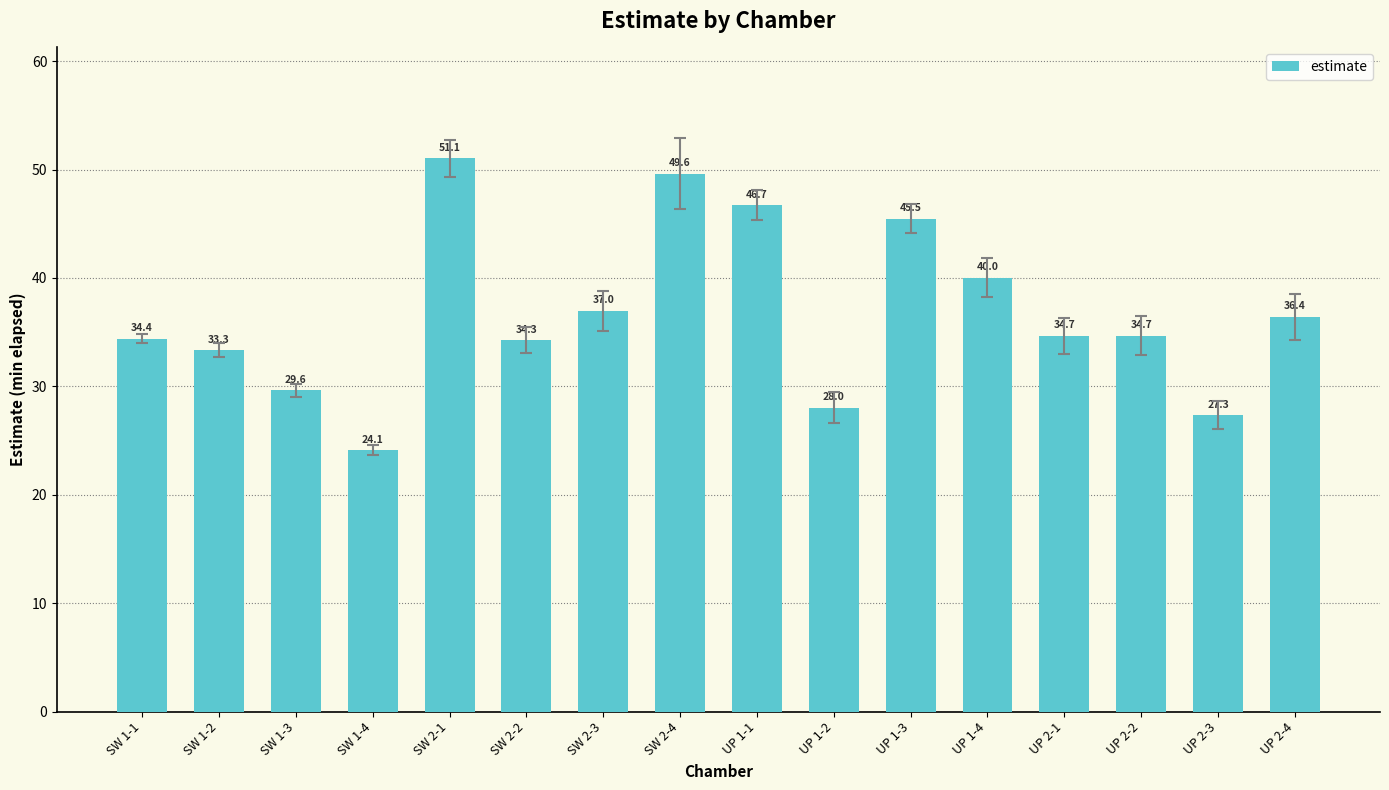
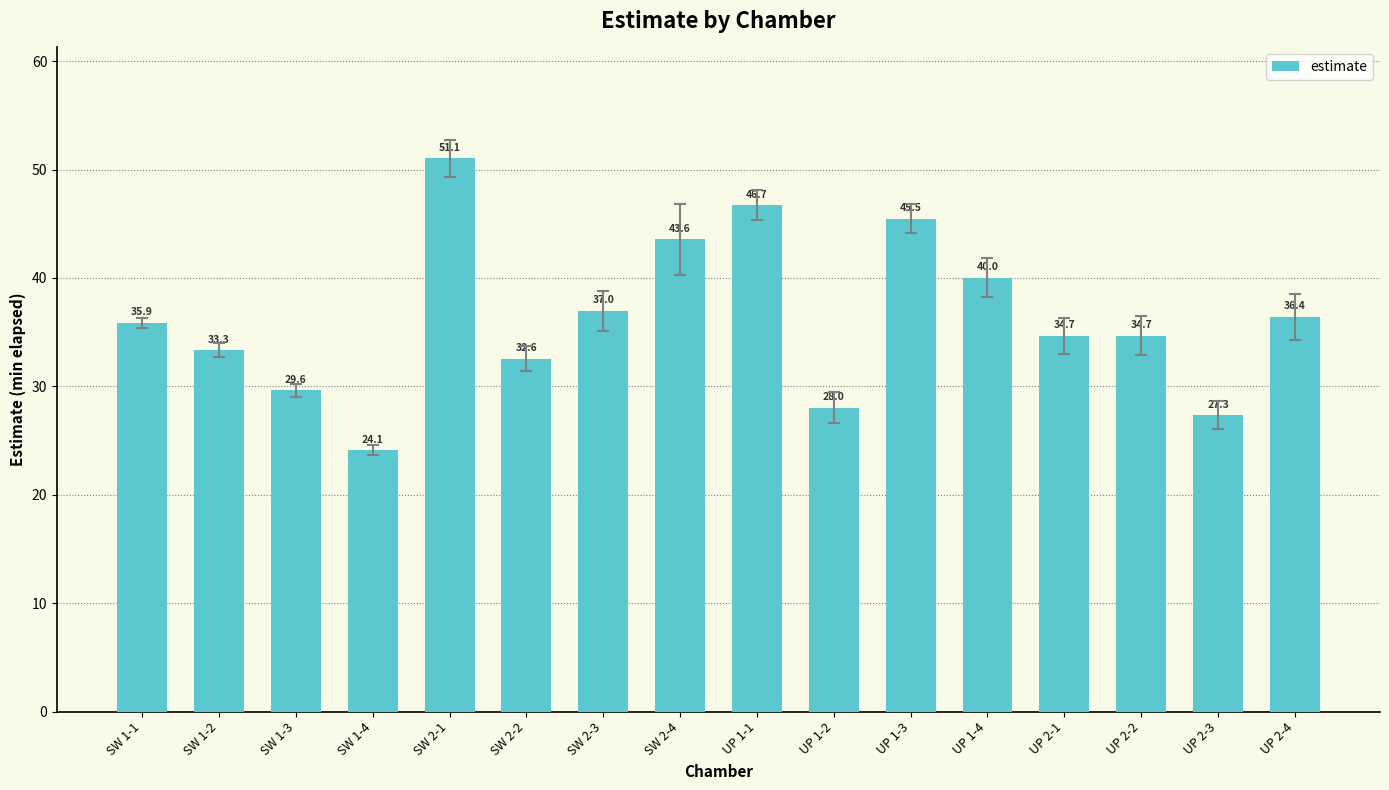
estimate, SW 1-1: 34.4 -> 35.9
estimate, SW 2-2: 34.3 -> 32.6
estimate, SW 2-4: 49.6 -> 43.6
